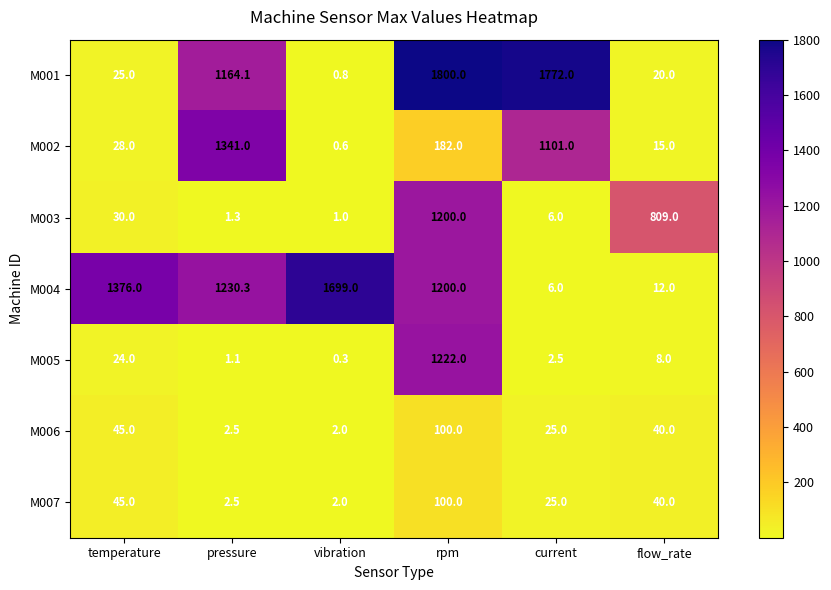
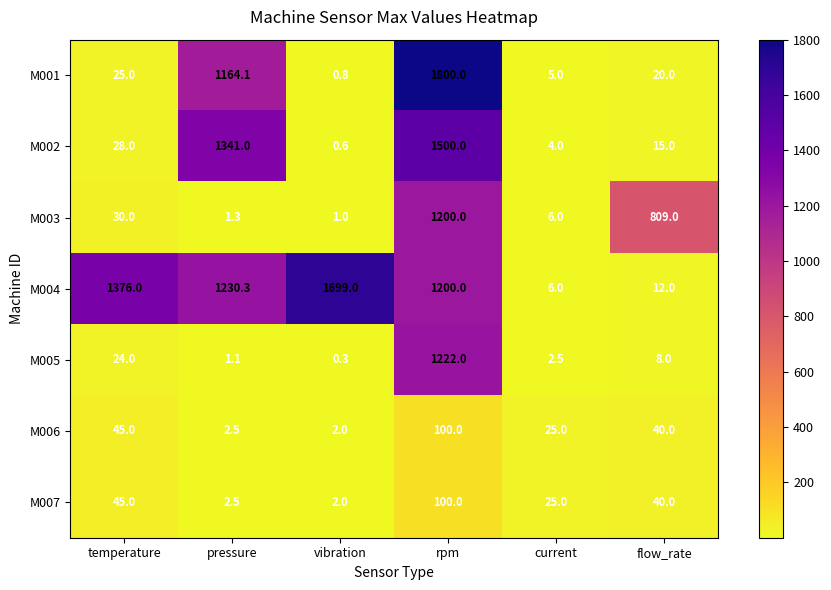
M001, current: 1772.0 -> 5.0
M002, rpm: 182.0 -> 1500.0
M002, current: 1101.0 -> 4.0
